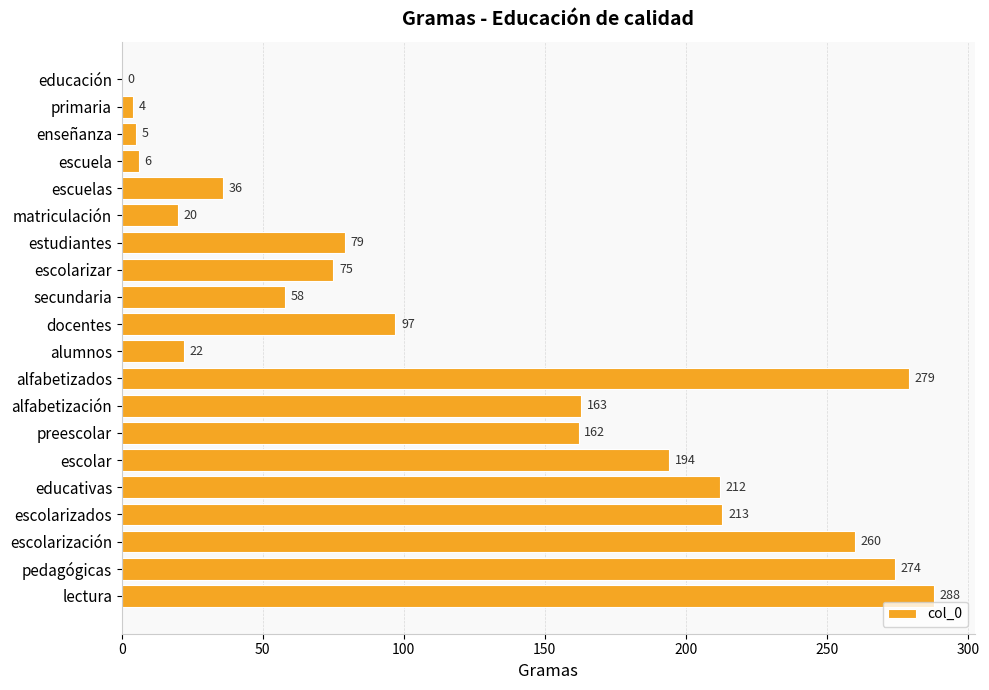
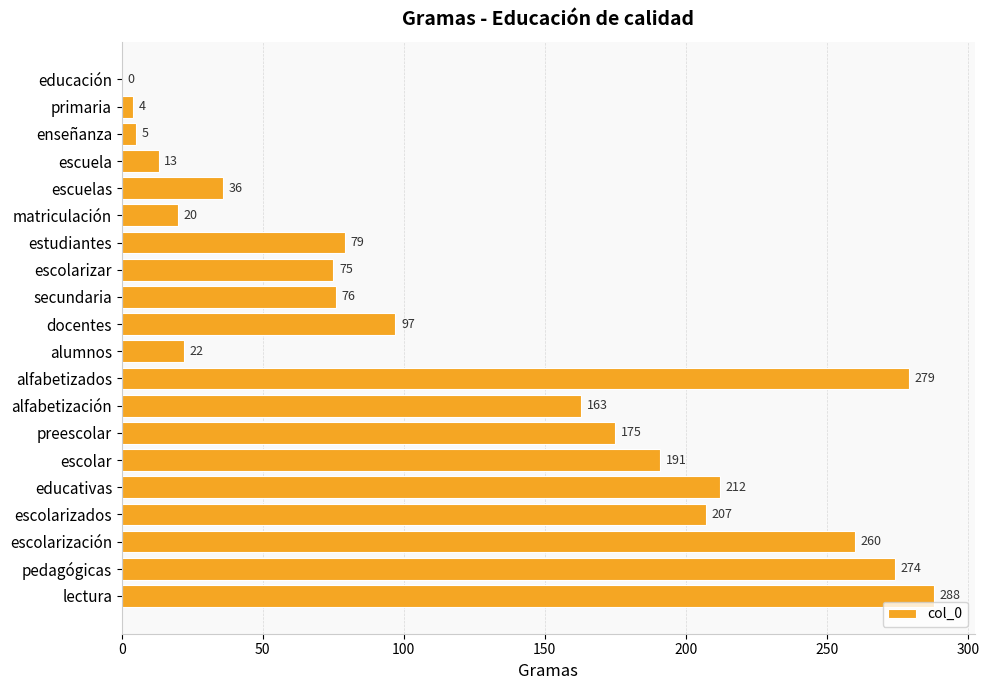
escuela: 6 -> 13
secundaria: 58 -> 76
preescolar: 162 -> 175
escolar: 194 -> 191
escolarizados: 213 -> 207
